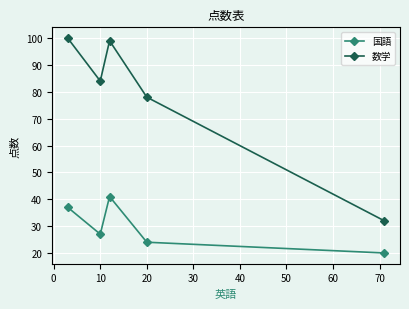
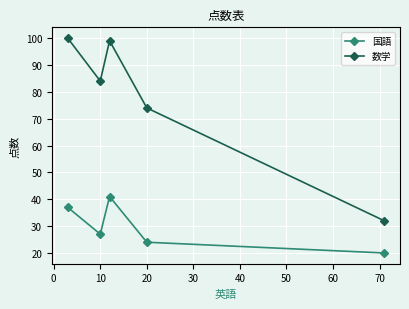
数学, 20: 78 -> 74
